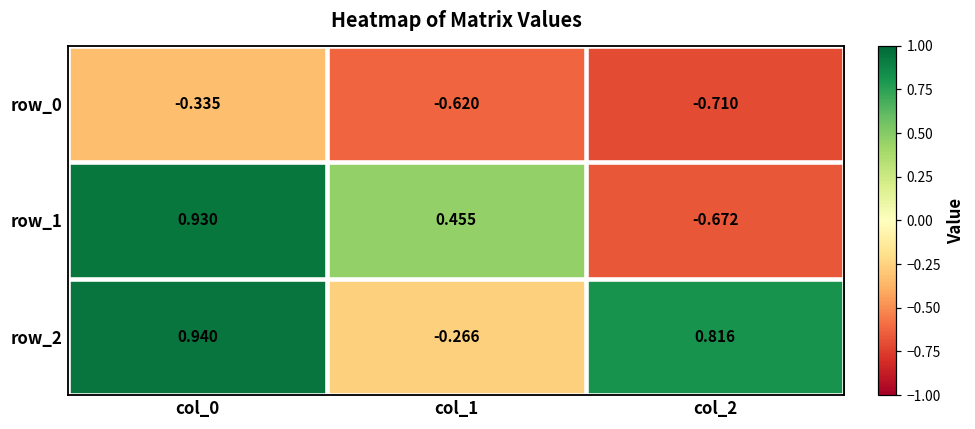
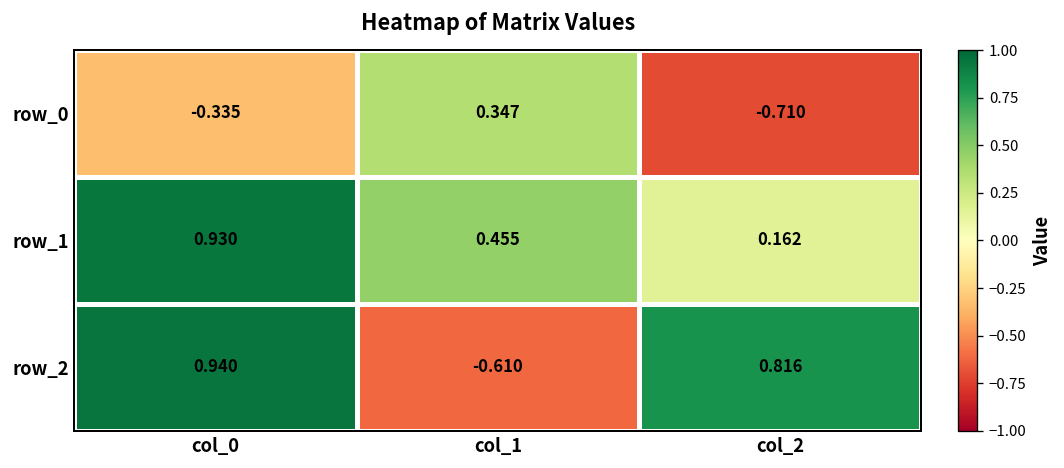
row_0, col_1: -0.620 -> 0.347
row_1, col_2: -0.672 -> 0.162
row_2, col_1: -0.266 -> -0.610
